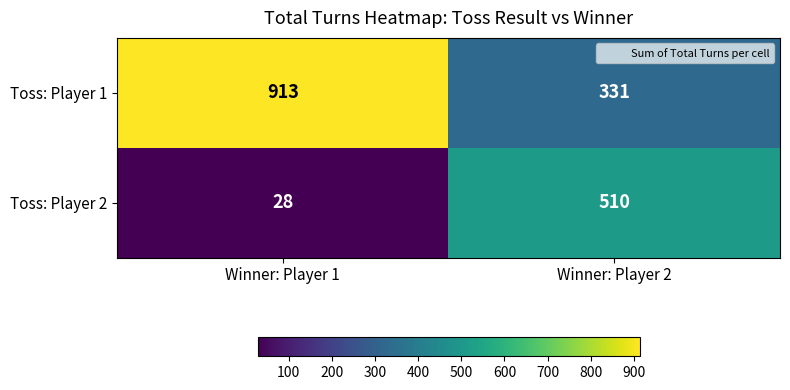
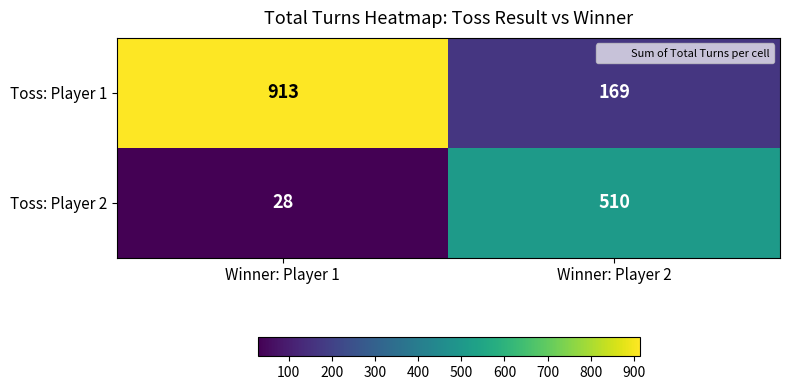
Toss: Player 1, Winner: Player 2: 331 -> 169
